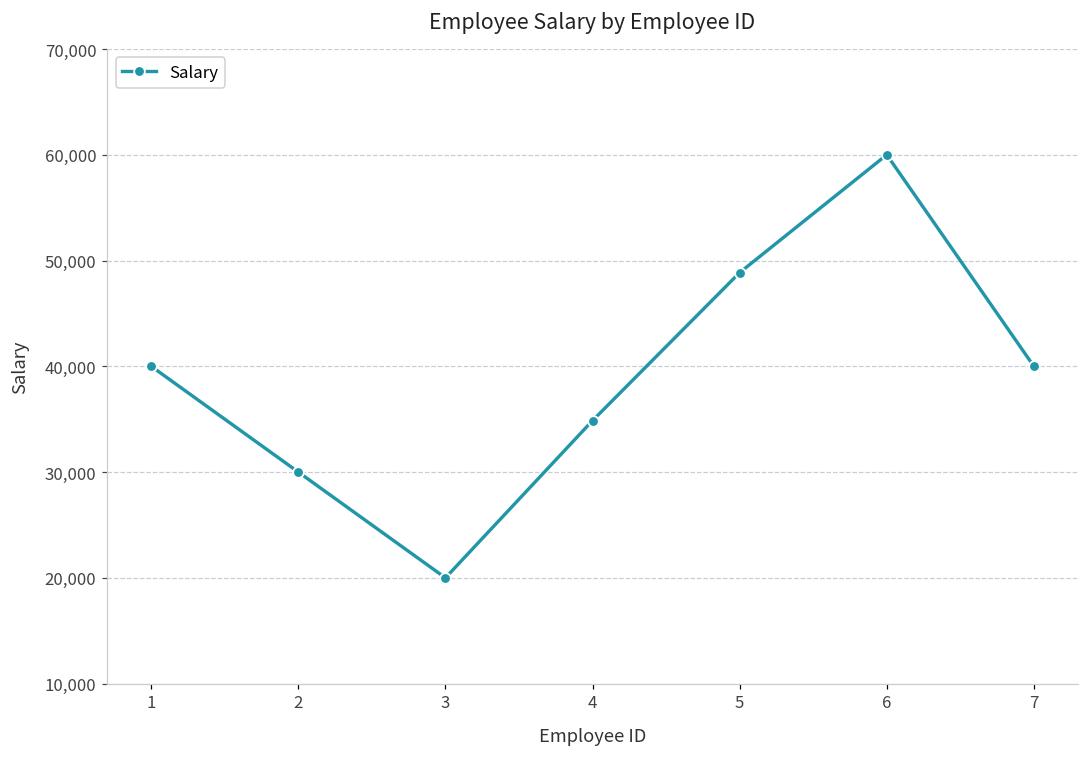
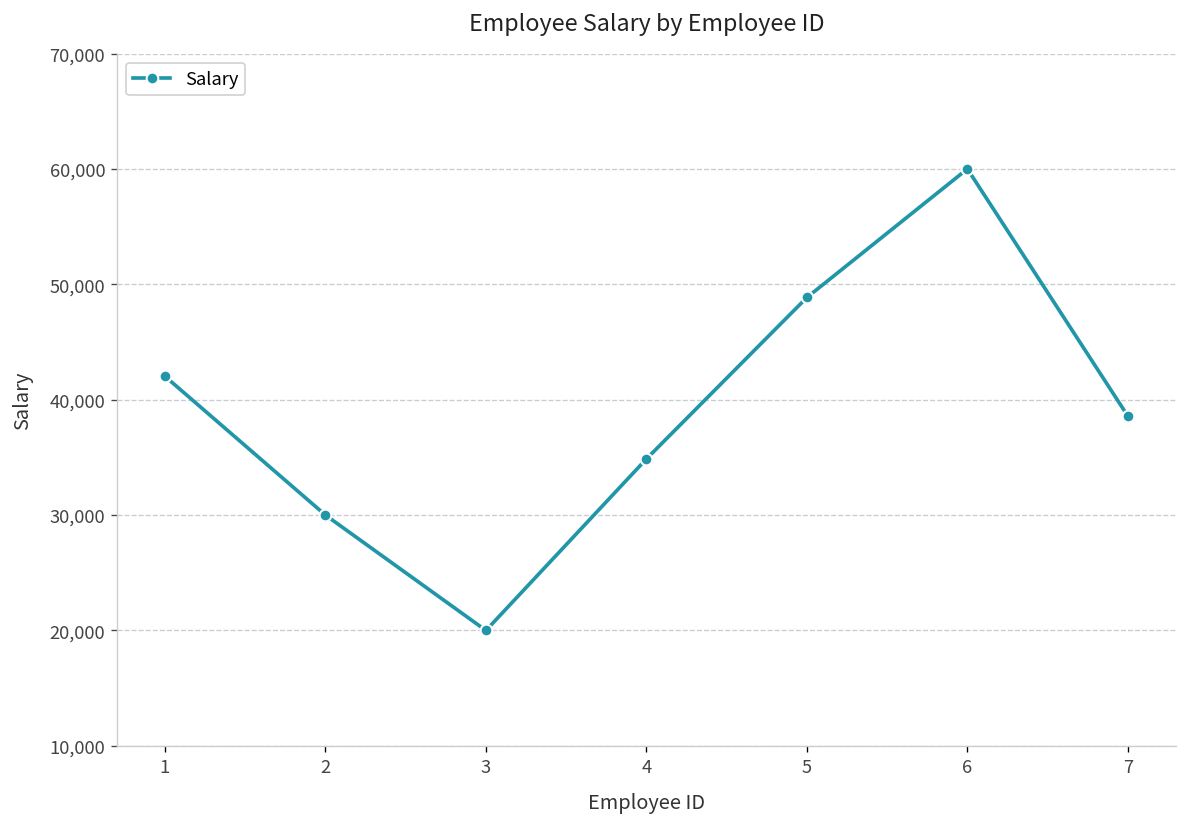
1: 40,000 -> 42,000
7: 40,000 -> 39,000
